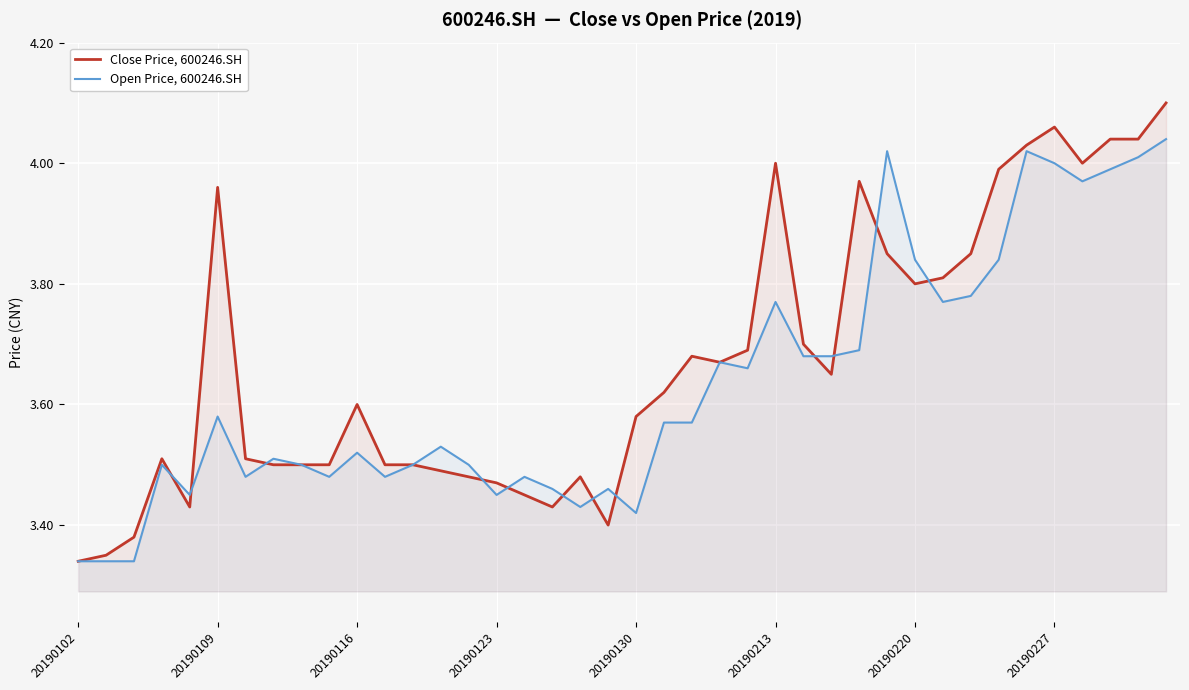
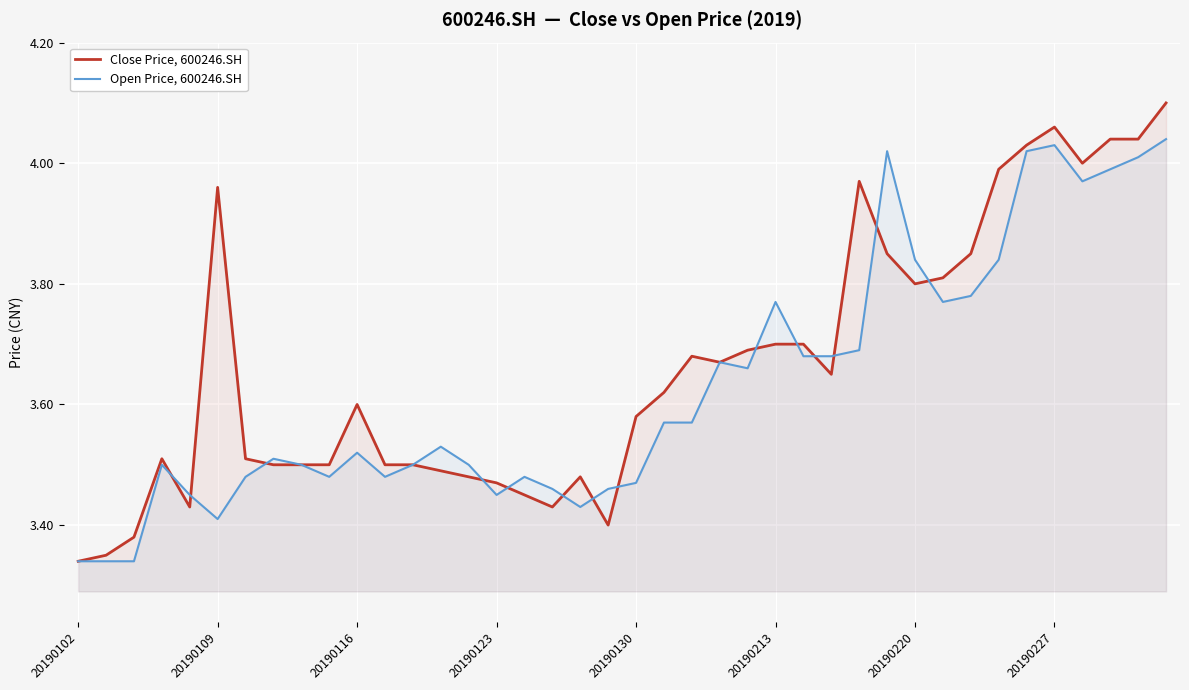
Open Price, 600246.SH, 20190109: 3.58 -> 3.41
Open Price, 600246.SH, 20190130: 3.42 -> 3.47
Close Price, 600246.SH, 20190213: 4.0 -> 3.7
Open Price, 600246.SH, 20190227: 4.00 -> 4.03
